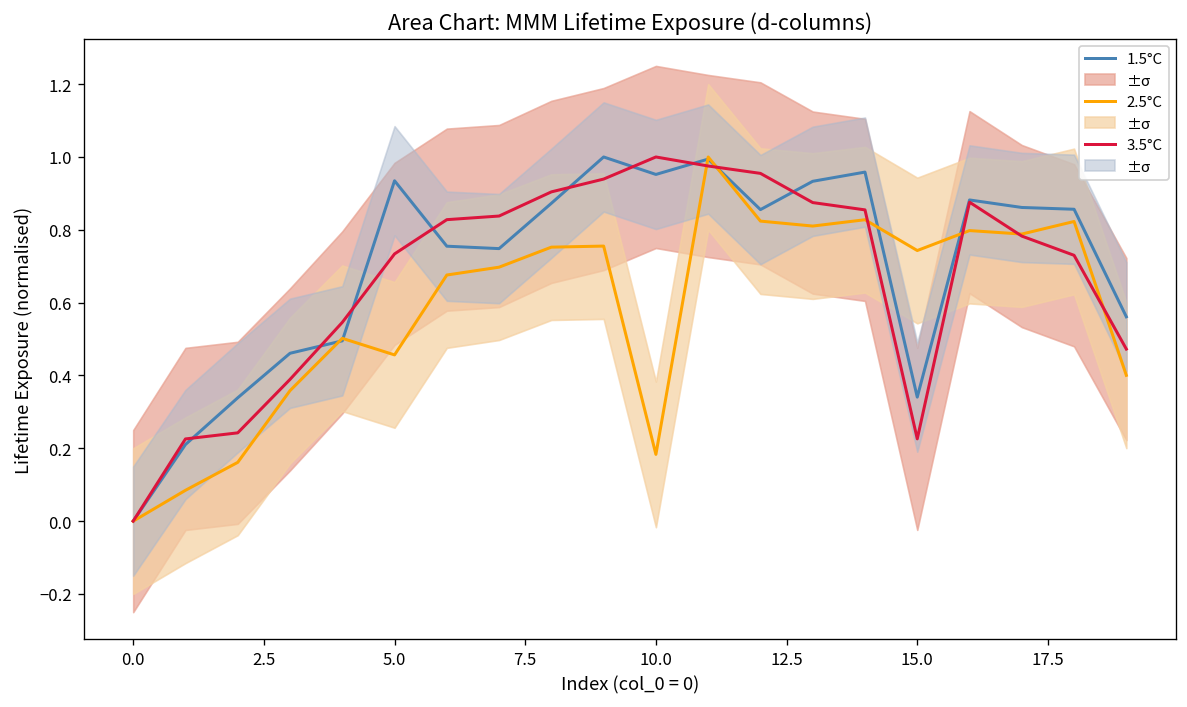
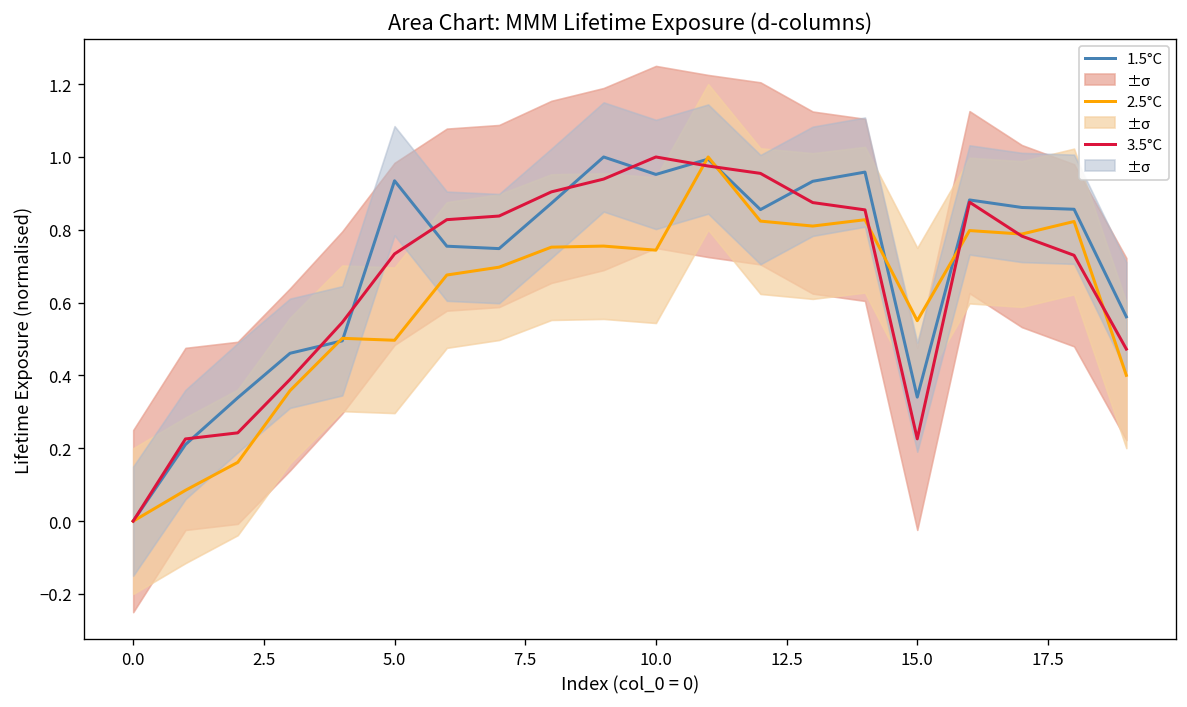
2.5°C, 5.0: 0.46 -> 0.50
2.5°C, 10.0: 0.18 -> 0.74
2.5°C, 15.0: 0.74 -> 0.55
